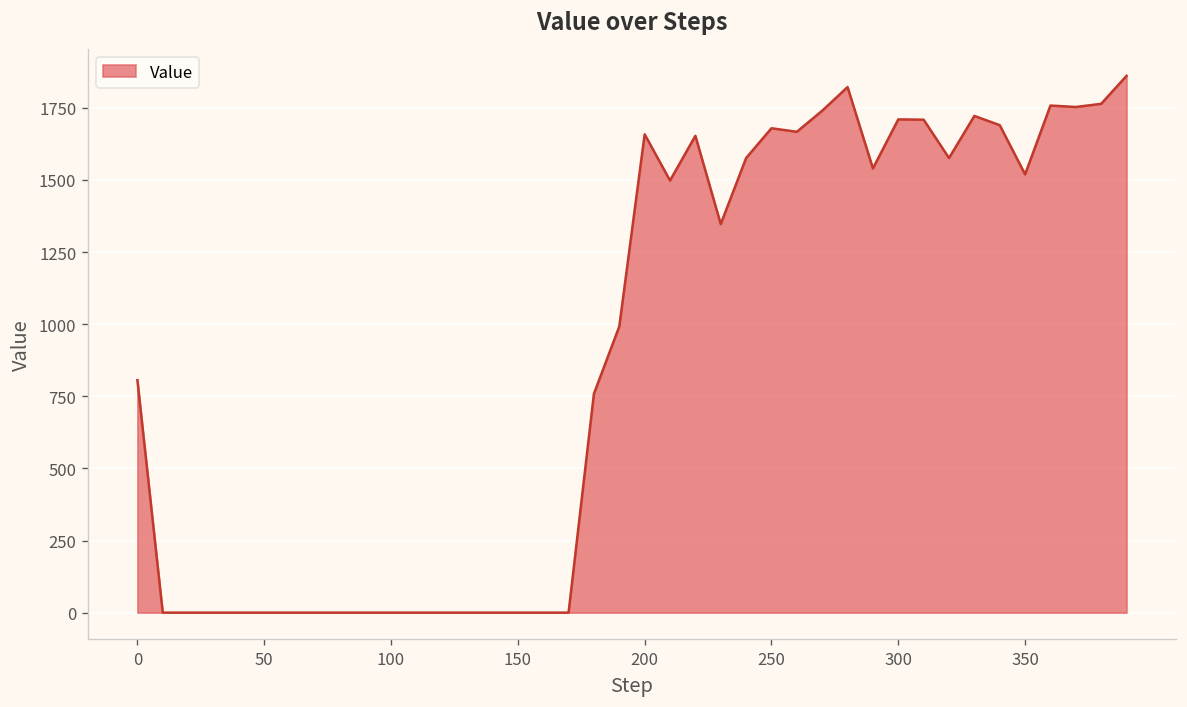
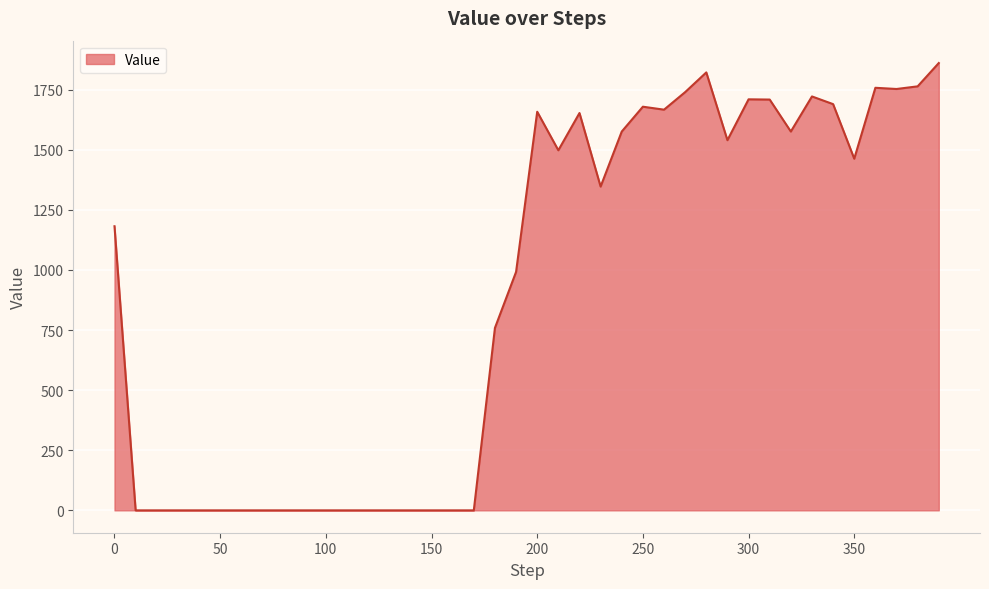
0: 810 -> 1180
350: 1520 -> 1460
